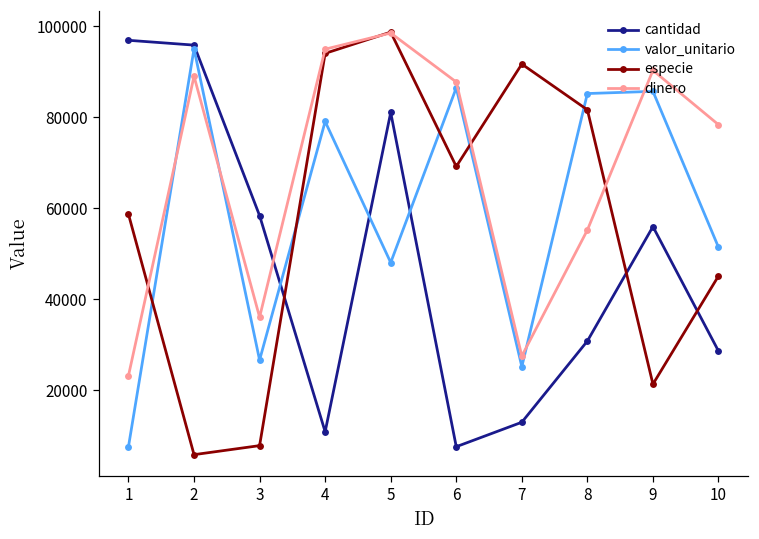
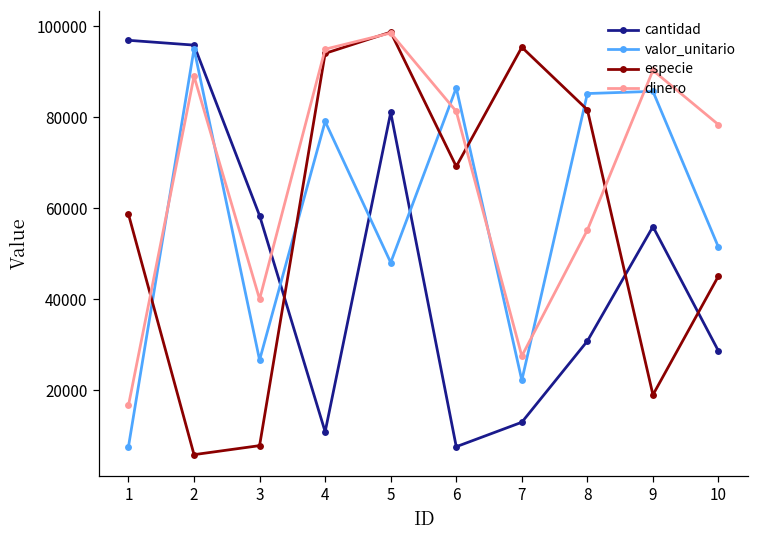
dinero, 1: 23000 -> 17000
dinero, 3: 36000 -> 40000
dinero, 6: 88000 -> 81000
valor_unitario, 7: 25000 -> 22000
especie, 7: 92000 -> 95000
especie, 9: 21000 -> 19000
